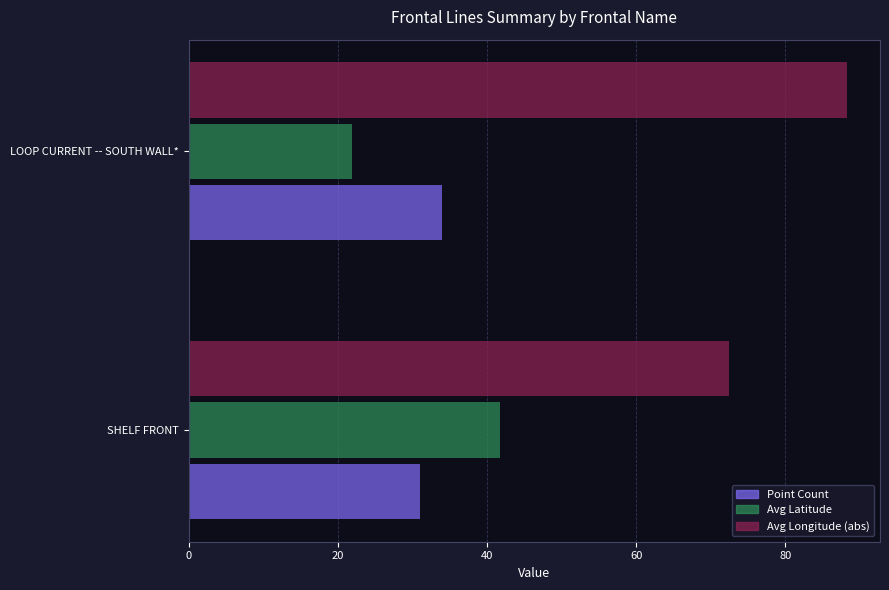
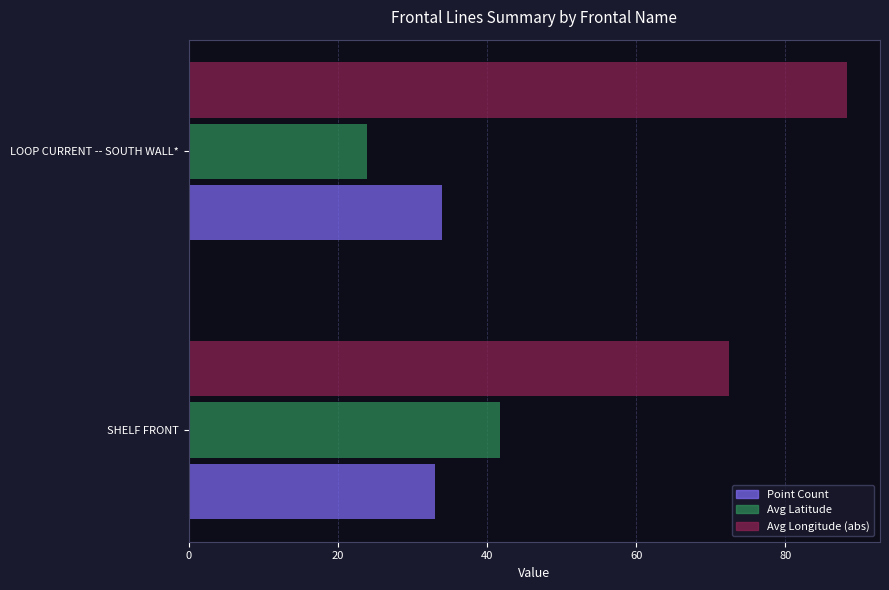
Avg Latitude, LOOP CURRENT -- SOUTH WALL*: 22 -> 24
Point Count, SHELF FRONT: 31 -> 33
